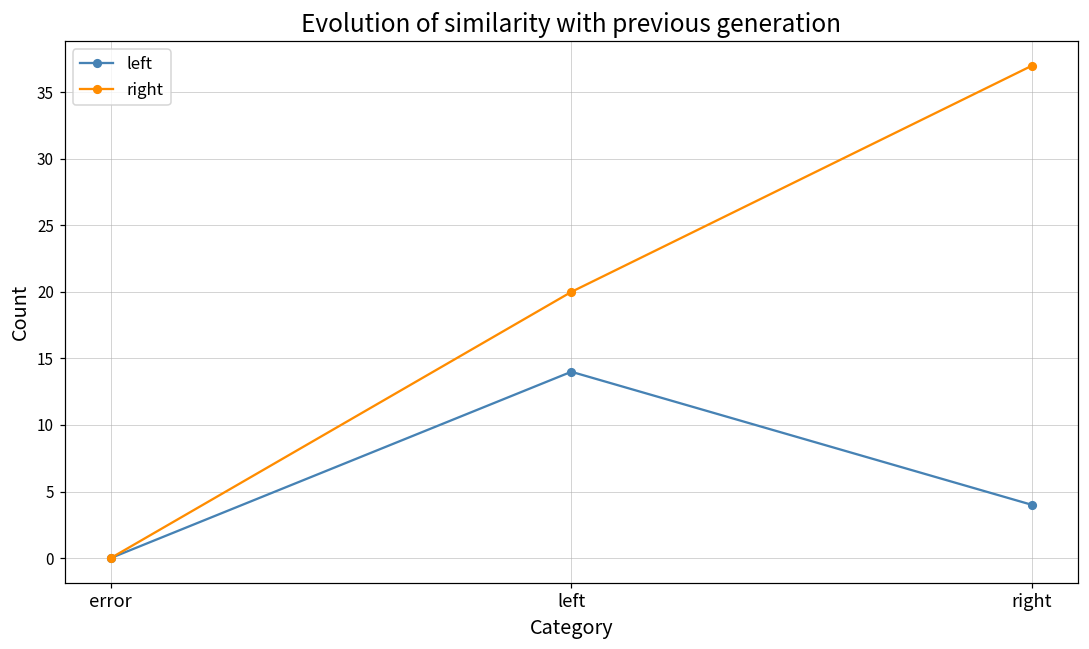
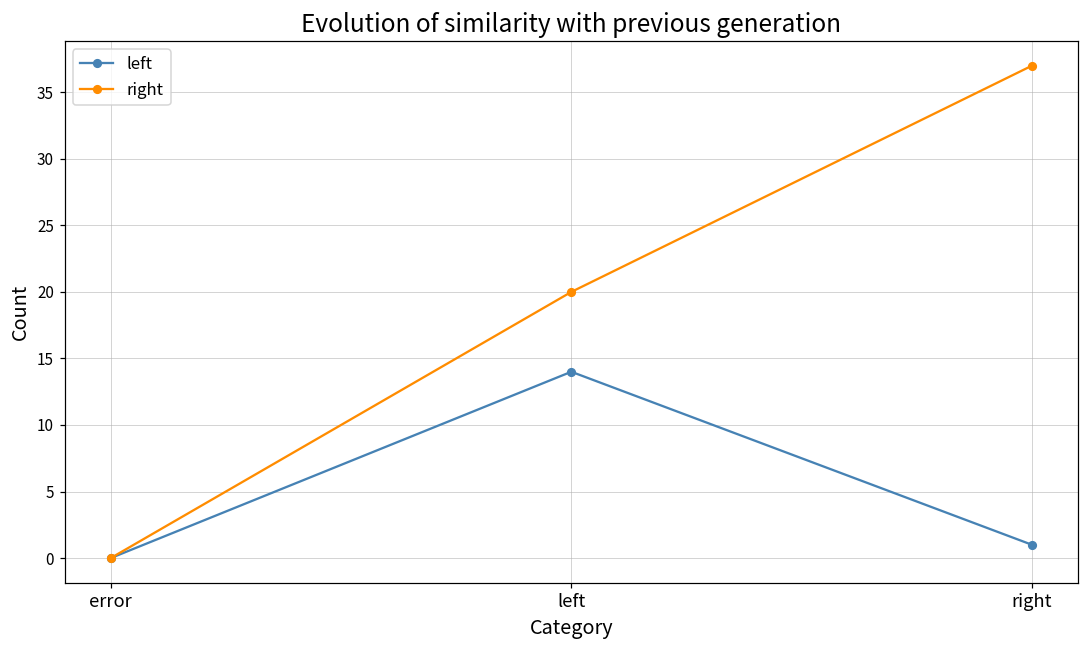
left, right: 4 -> 1
